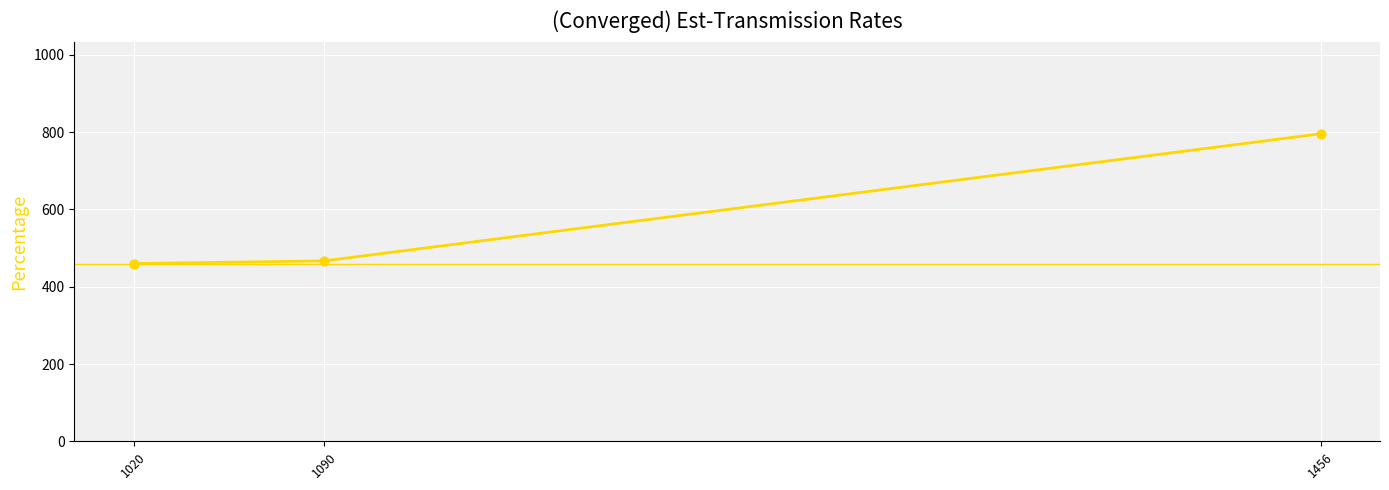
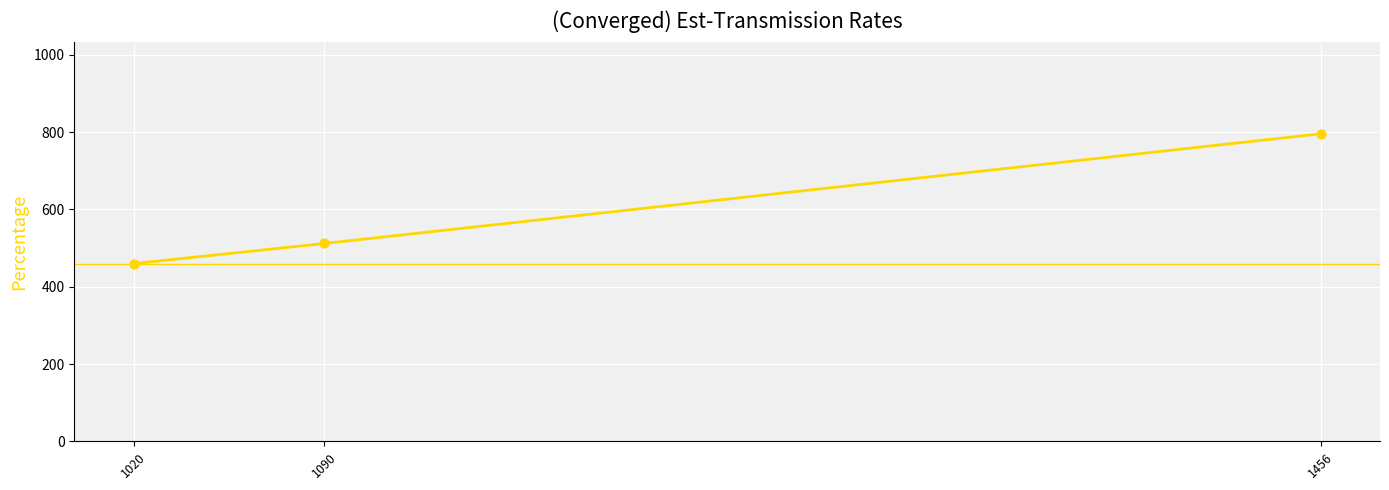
1090: 470 -> 510
